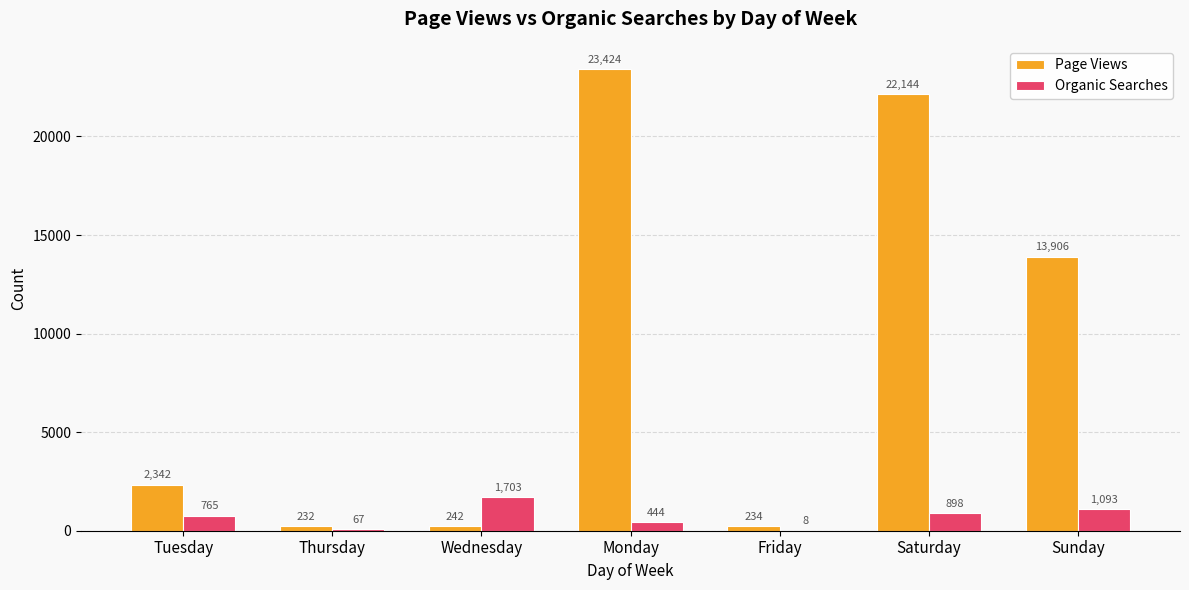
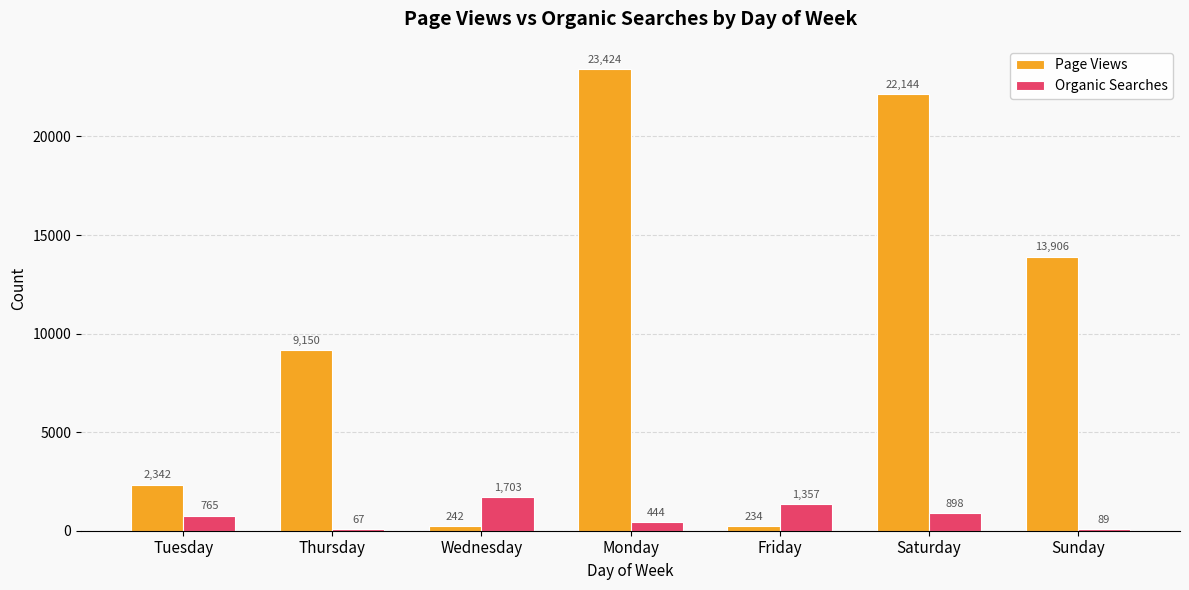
Page Views, Thursday: 232 -> 9,150
Organic Searches, Friday: 8 -> 1,357
Organic Searches, Sunday: 1,093 -> 89
